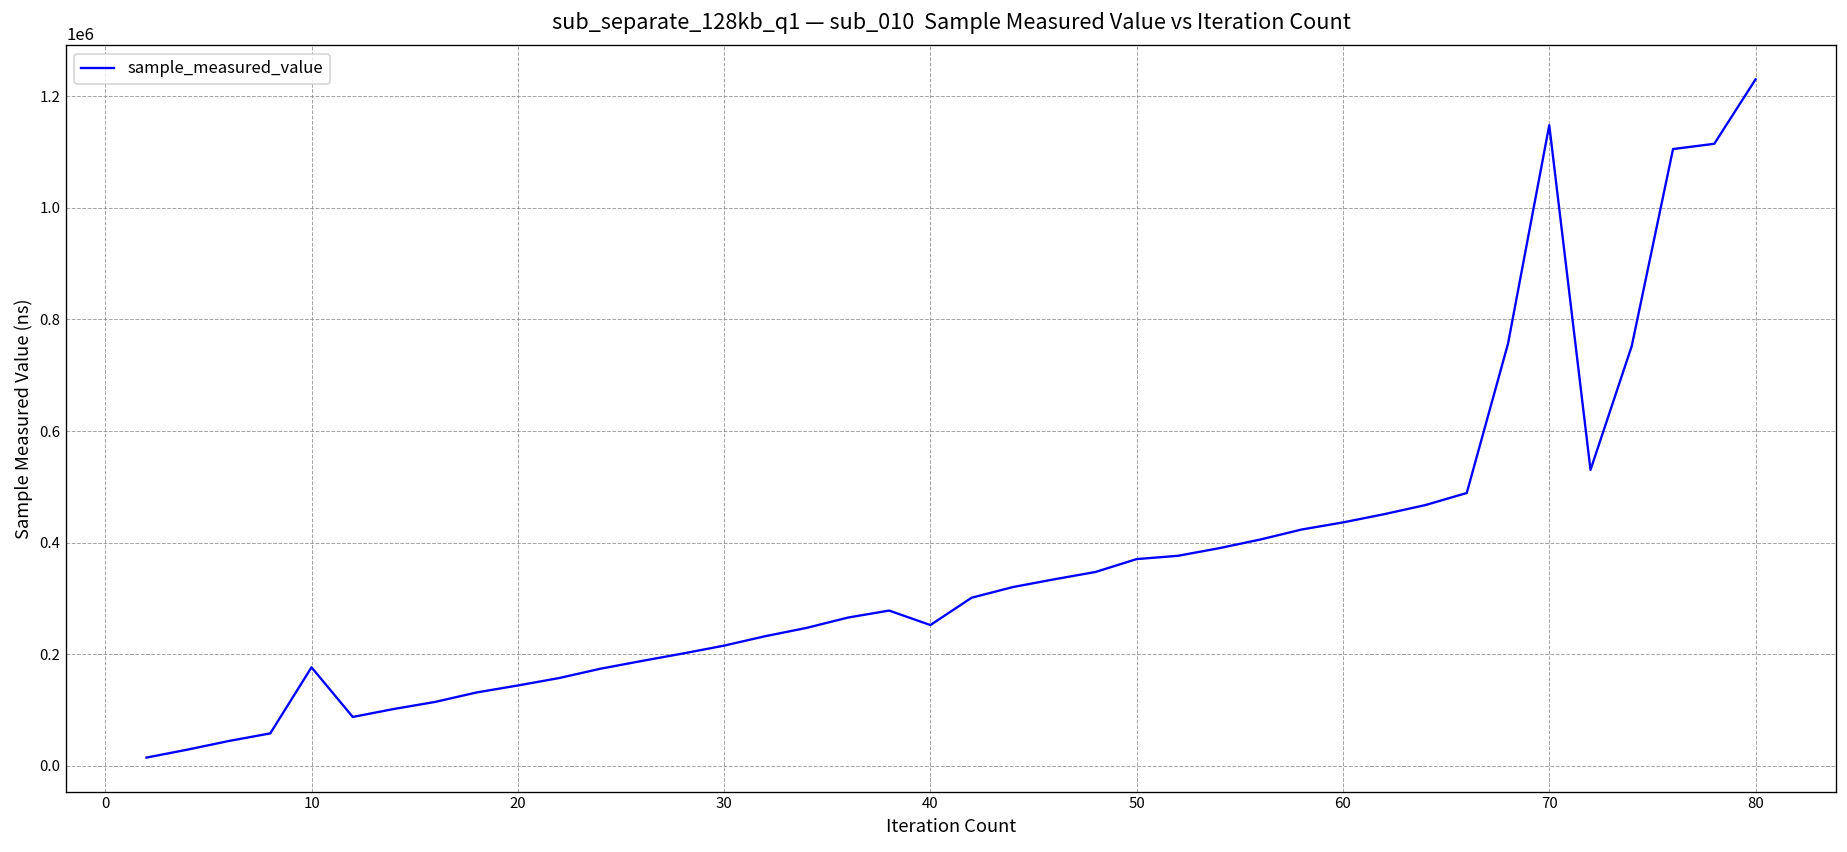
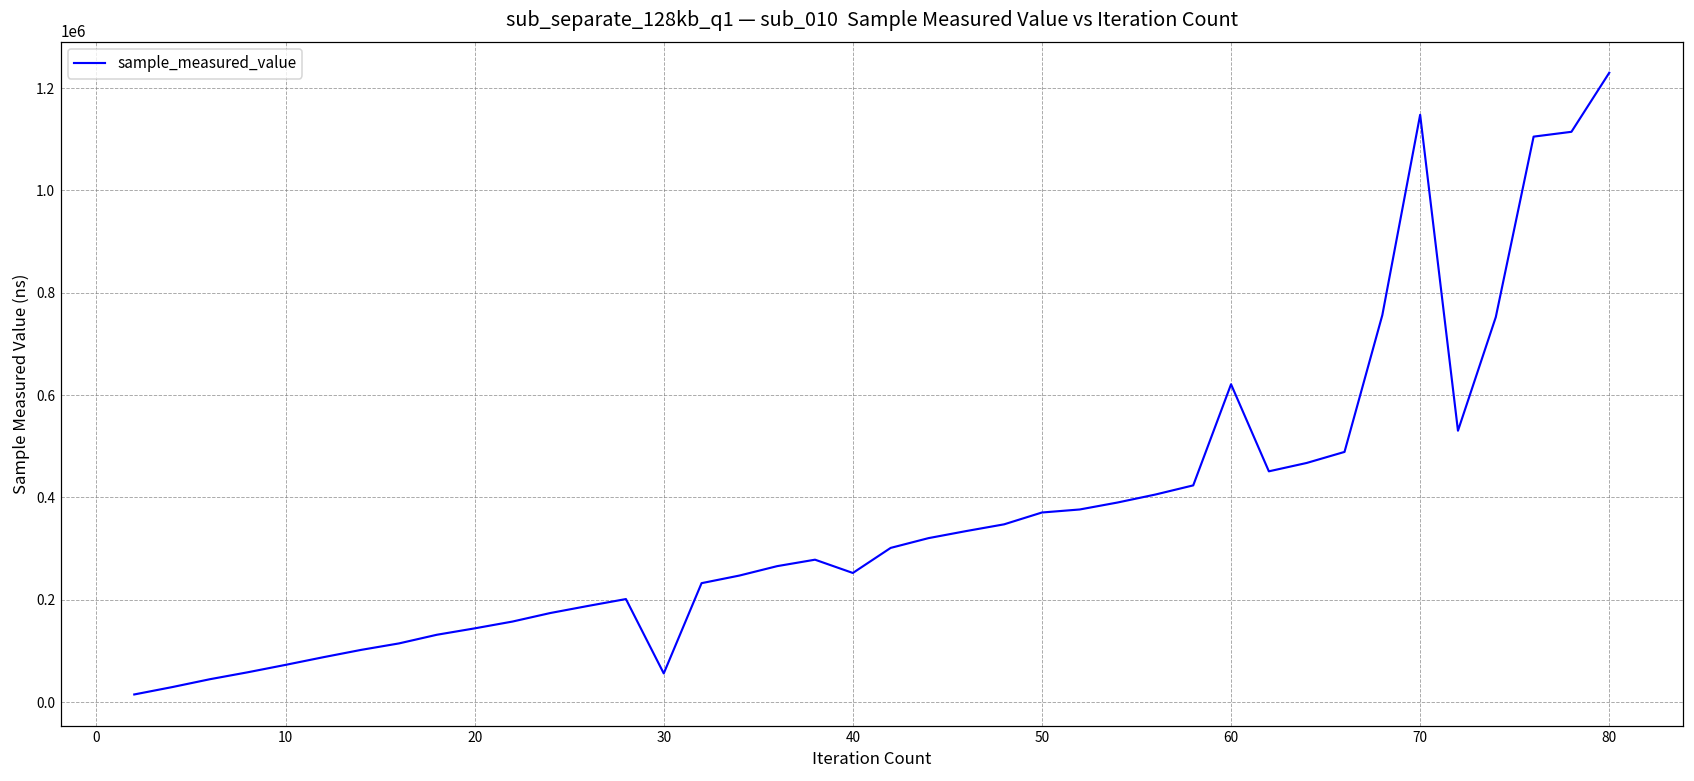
10: 180000 -> 70000
30: 220000 -> 60000
60: 440000 -> 620000
